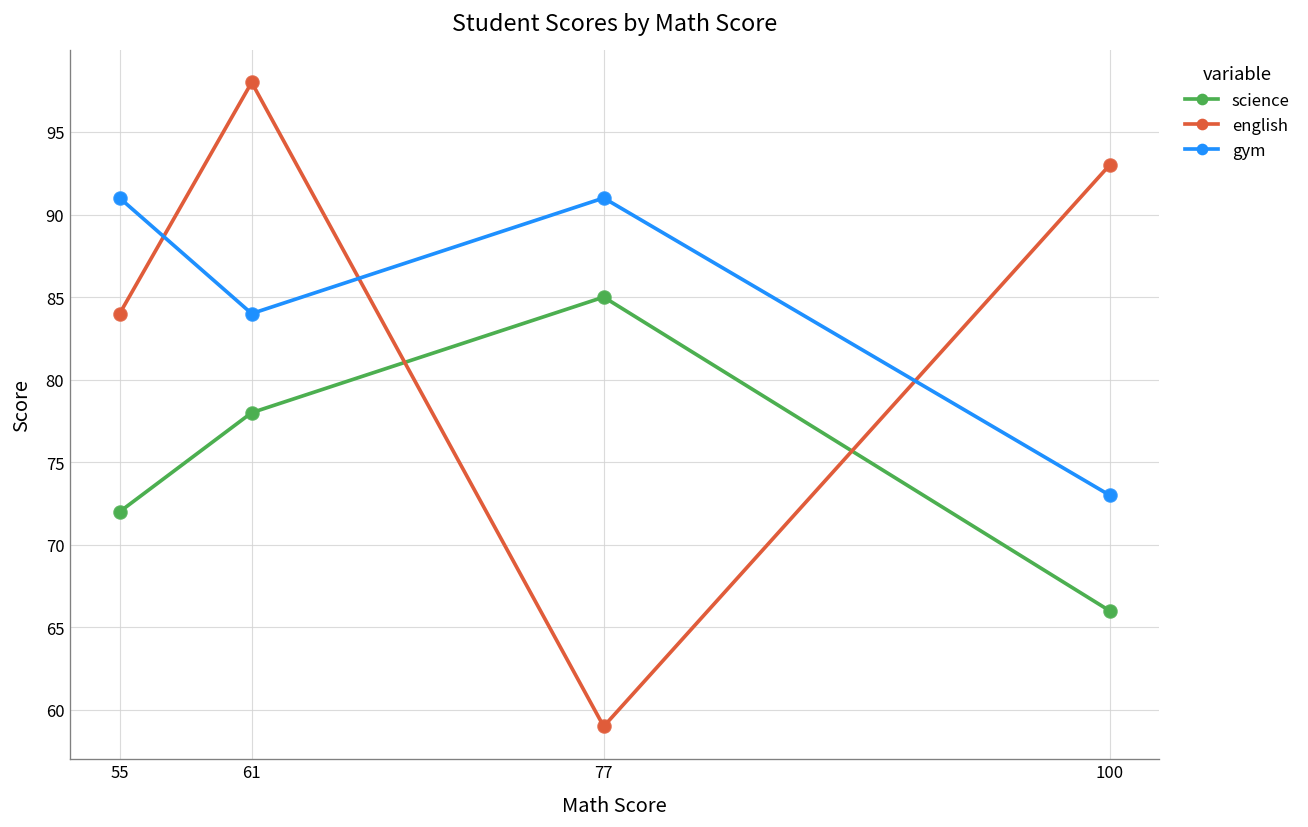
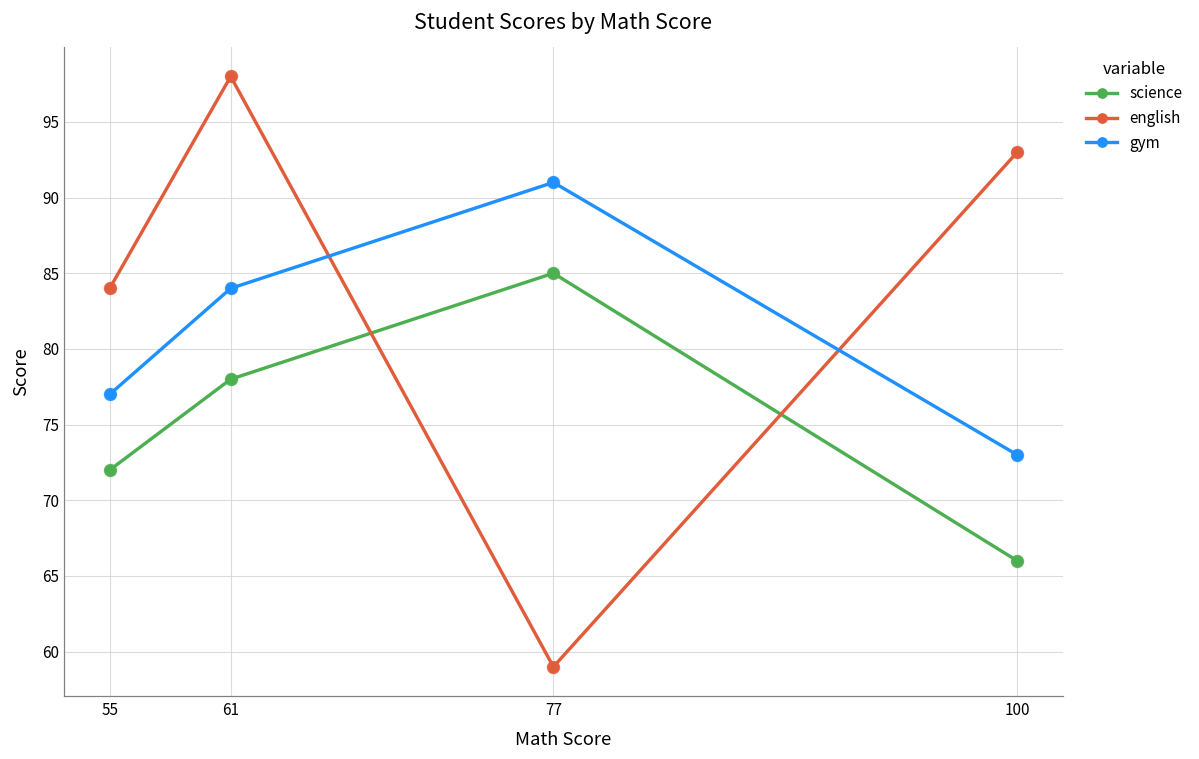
gym, 55: 91 -> 77
